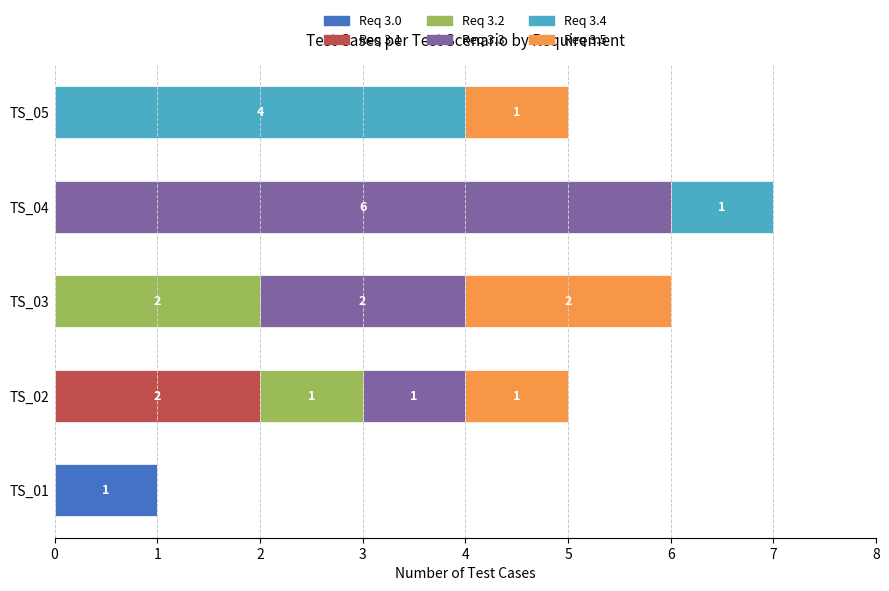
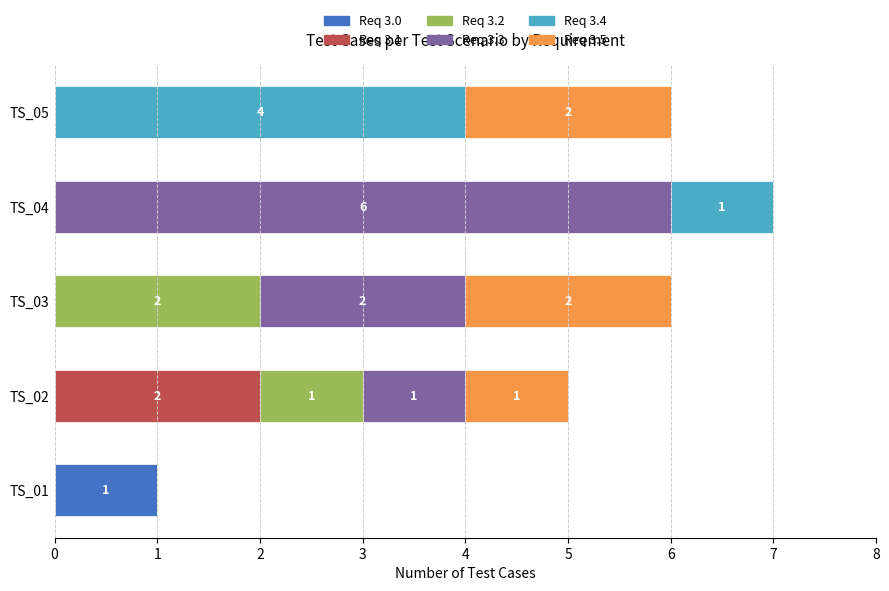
Req 3.5, TS_05: 1 -> 2
